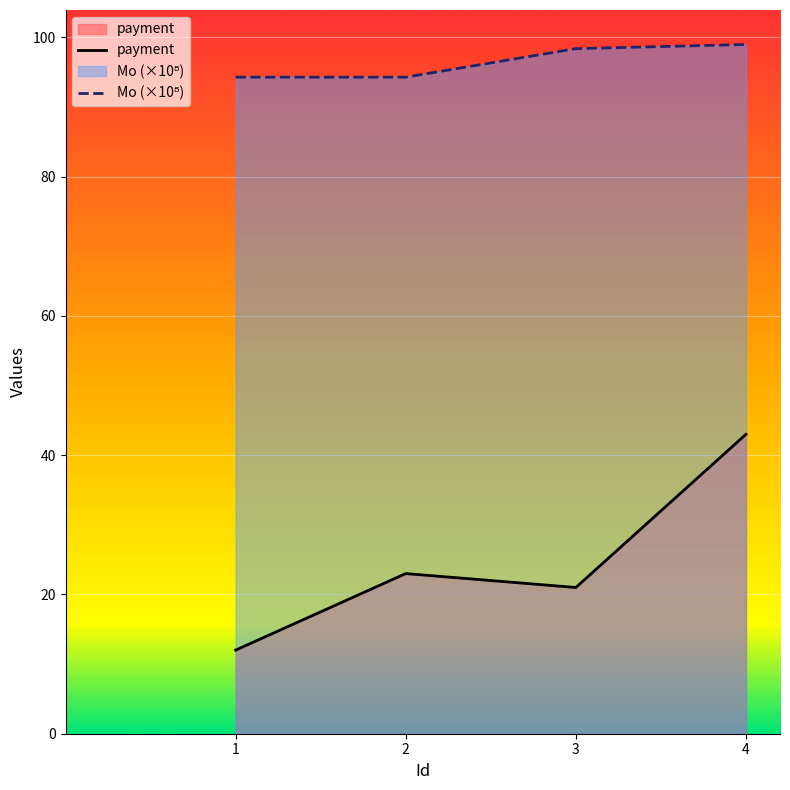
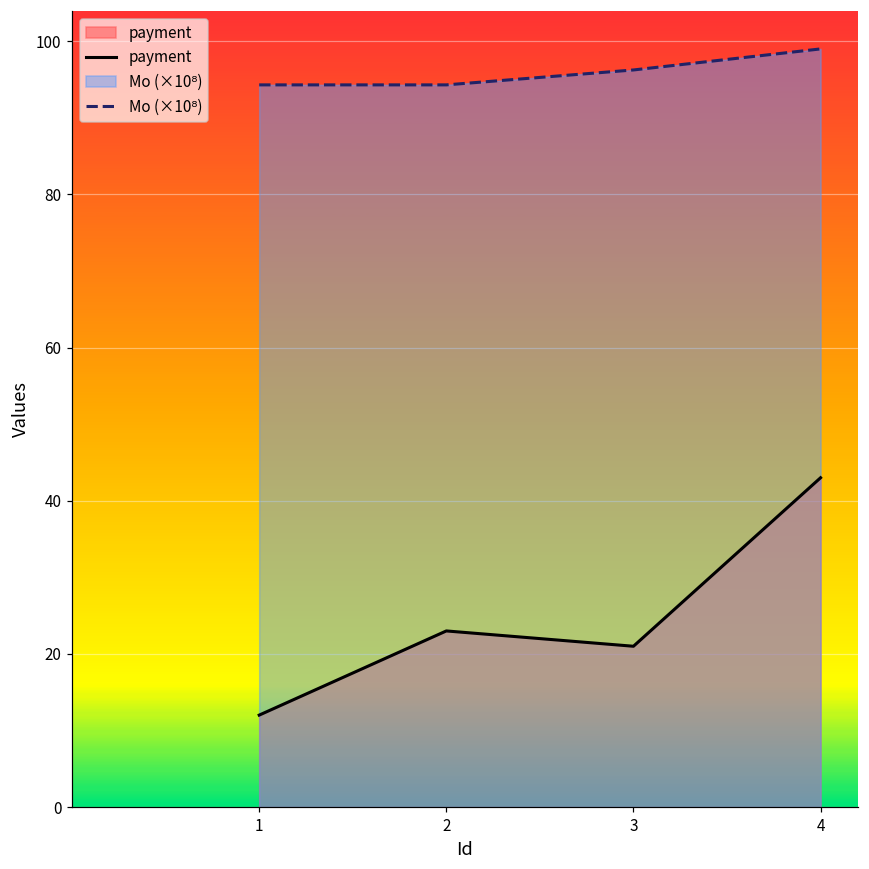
Mo (×10⁸), 3: 98 -> 96
